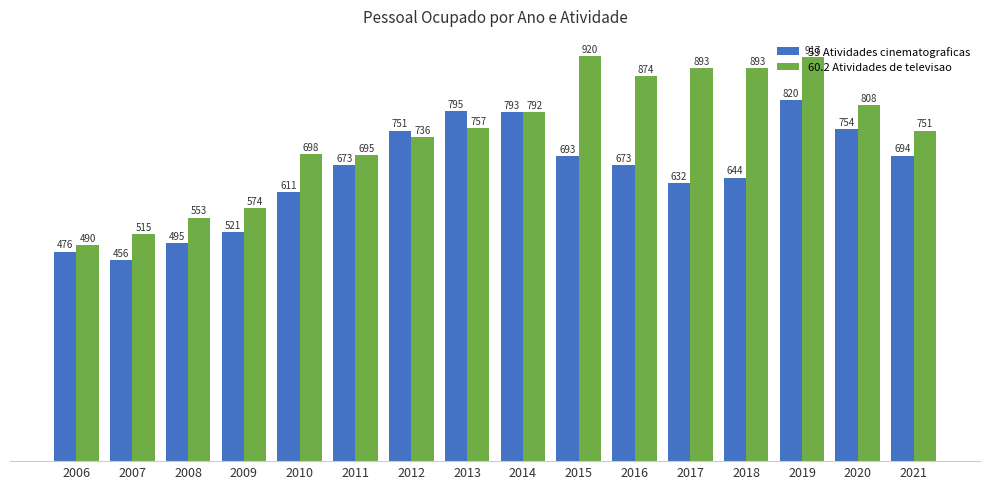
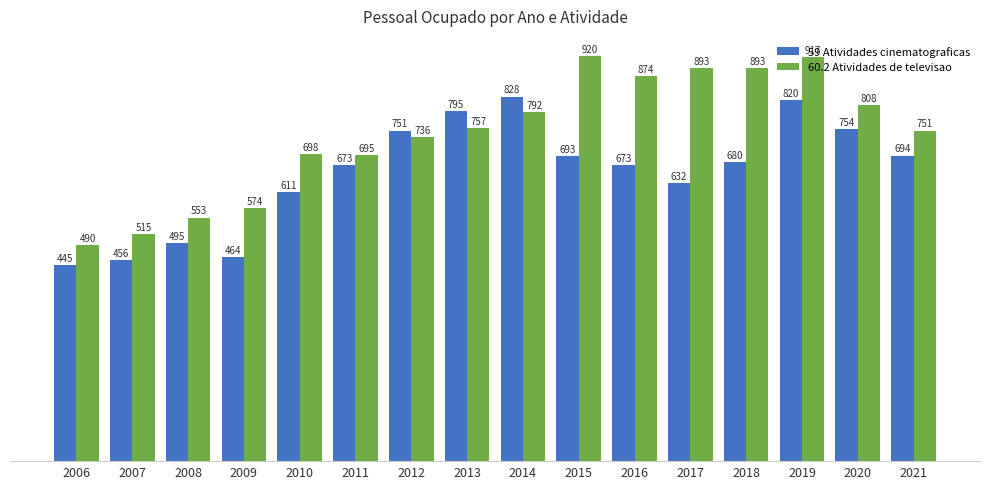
59 Atividades cinematograficas, 2006: 476 -> 445
59 Atividades cinematograficas, 2009: 521 -> 464
59 Atividades cinematograficas, 2014: 793 -> 828
59 Atividades cinematograficas, 2018: 644 -> 680
